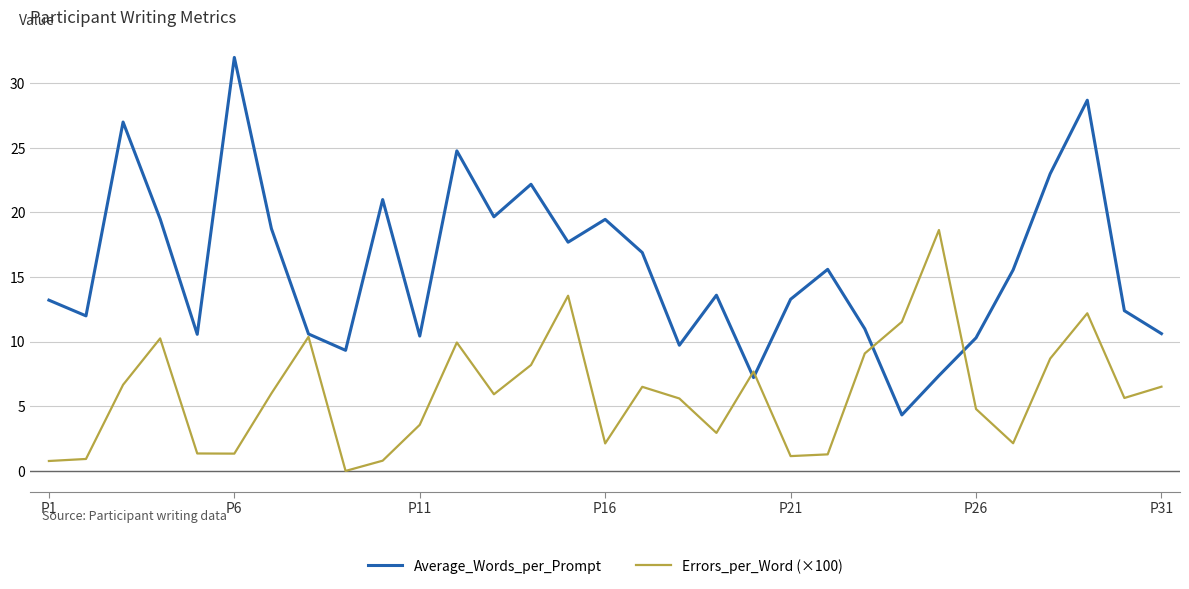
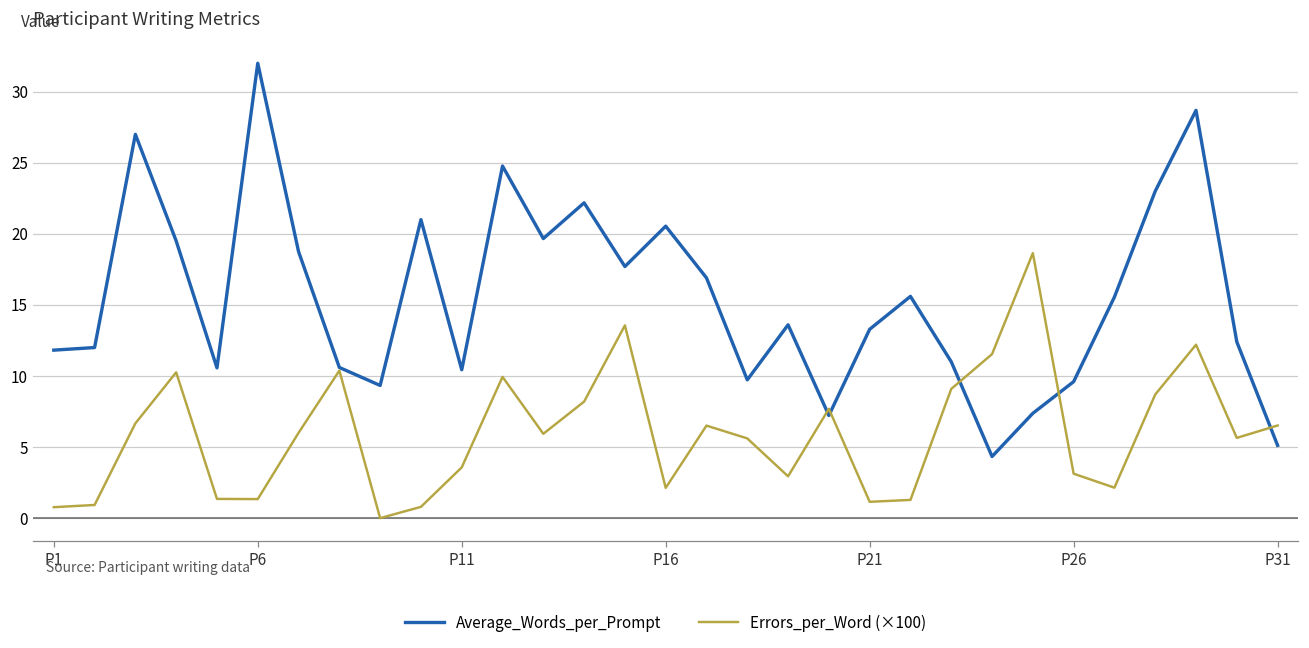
Average_Words_per_Prompt, P1: 13.2 -> 11.8
Average_Words_per_Prompt, P16: 19.5 -> 20.5
Average_Words_per_Prompt, P26: 10.3 -> 9.6
Errors_per_Word (×100), P26: 4.8 -> 3.1
Average_Words_per_Prompt, P31: 10.6 -> 5.1
